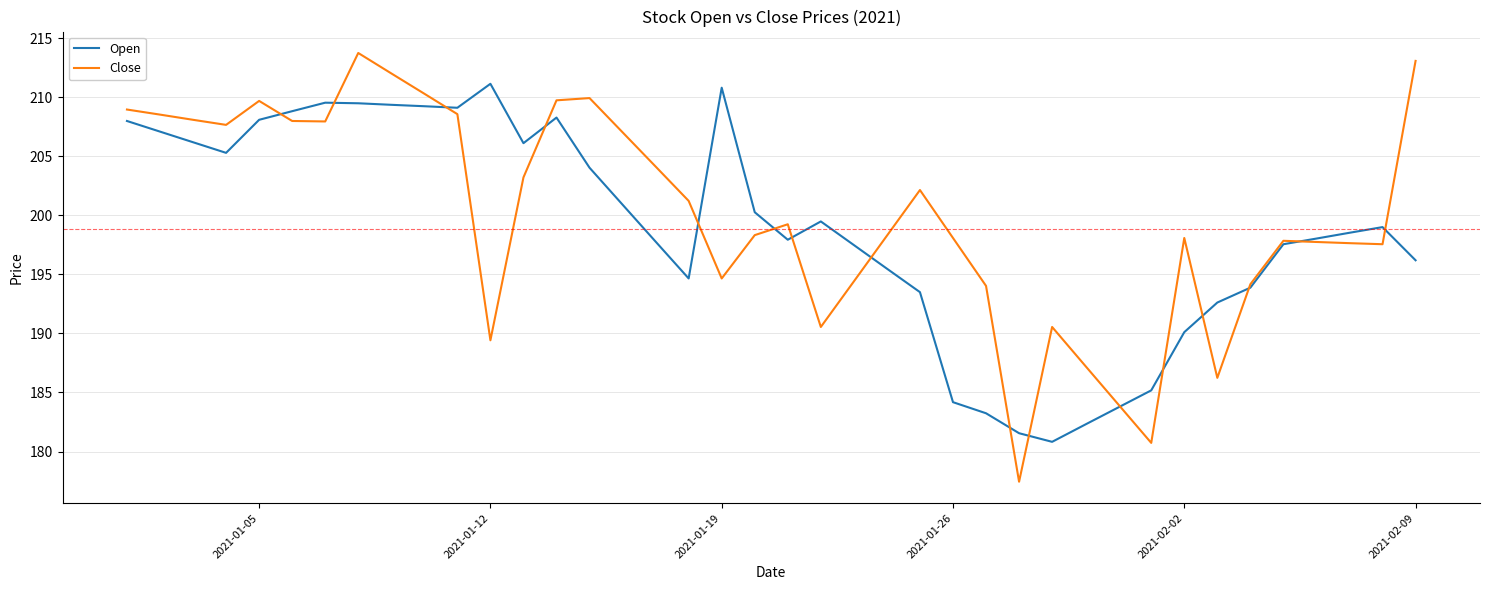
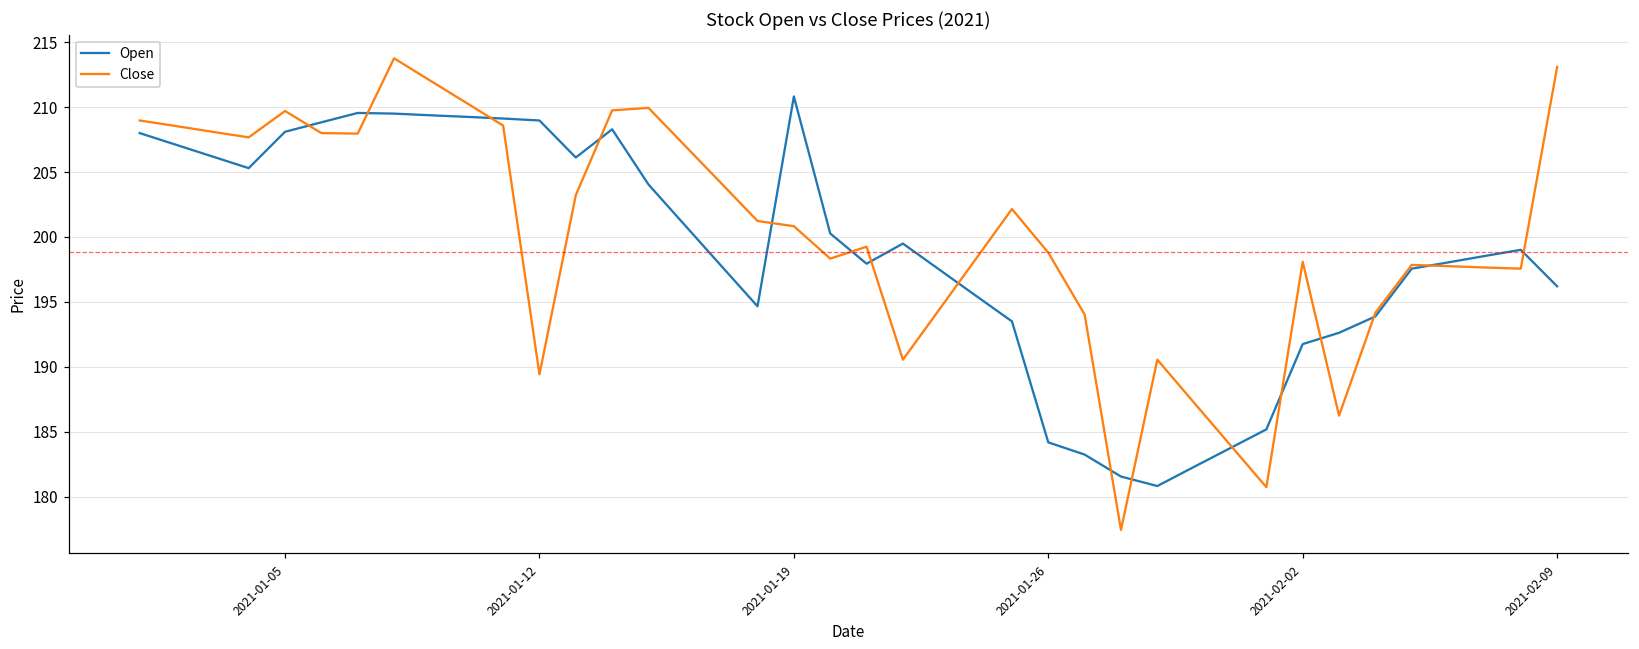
Open, 2021-01-12: 211.2 -> 209.0
Close, 2021-01-19: 194.7 -> 200.8
Close, 2021-01-26: 198.1 -> 198.8
Open, 2021-02-02: 190.1 -> 191.8
